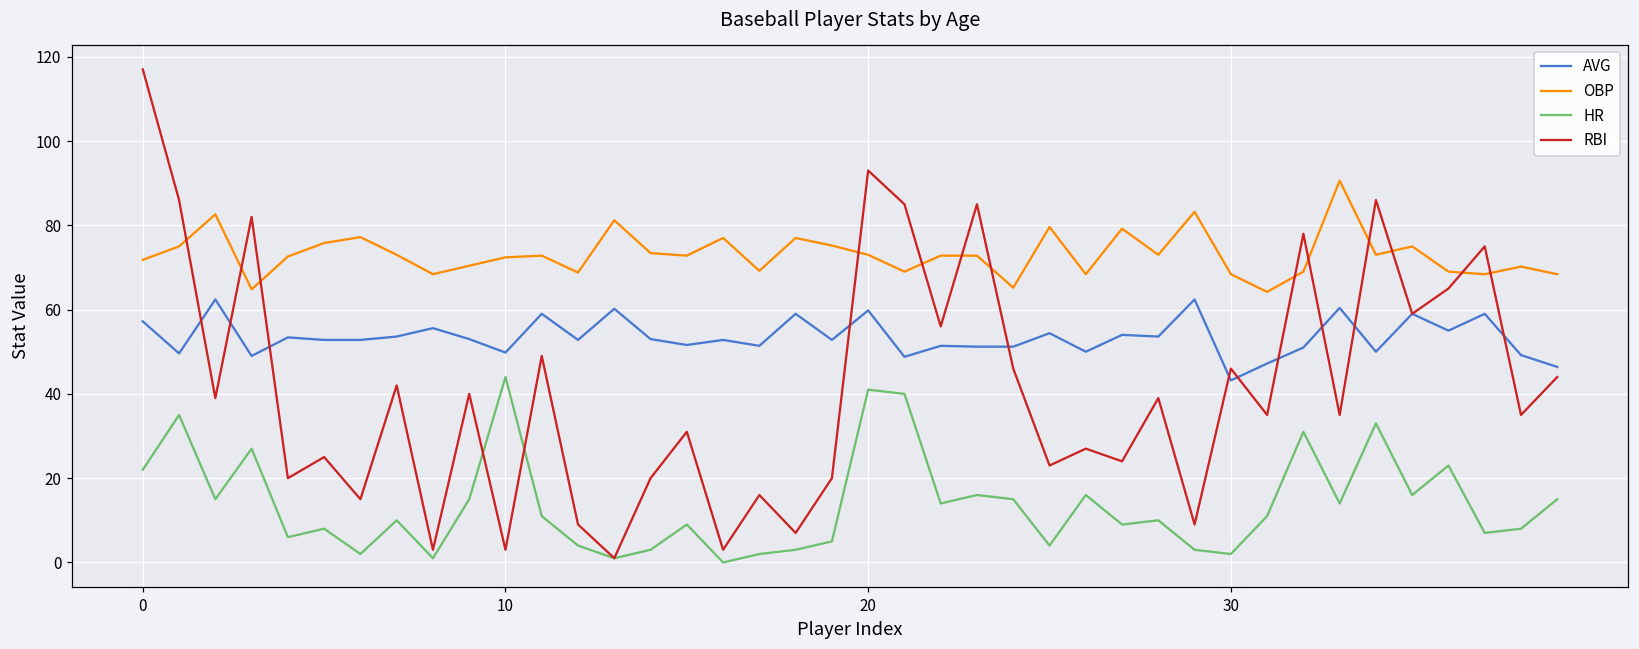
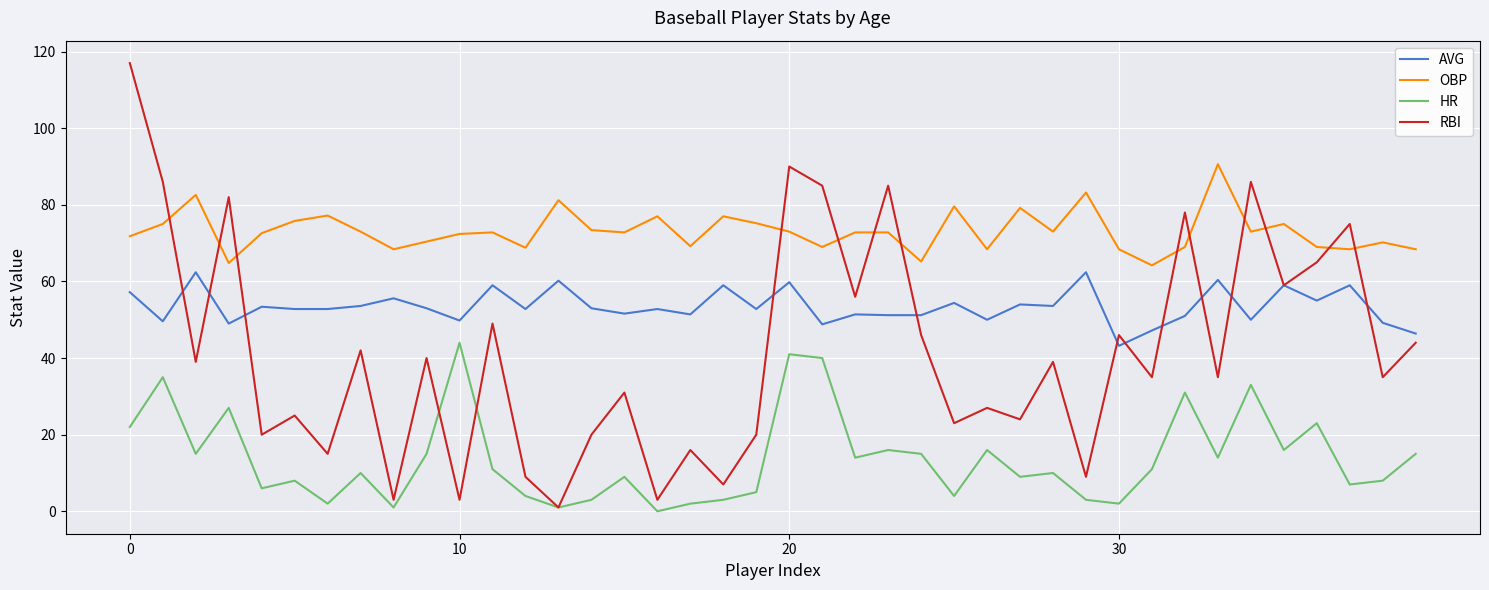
RBI, 20: 93 -> 90
